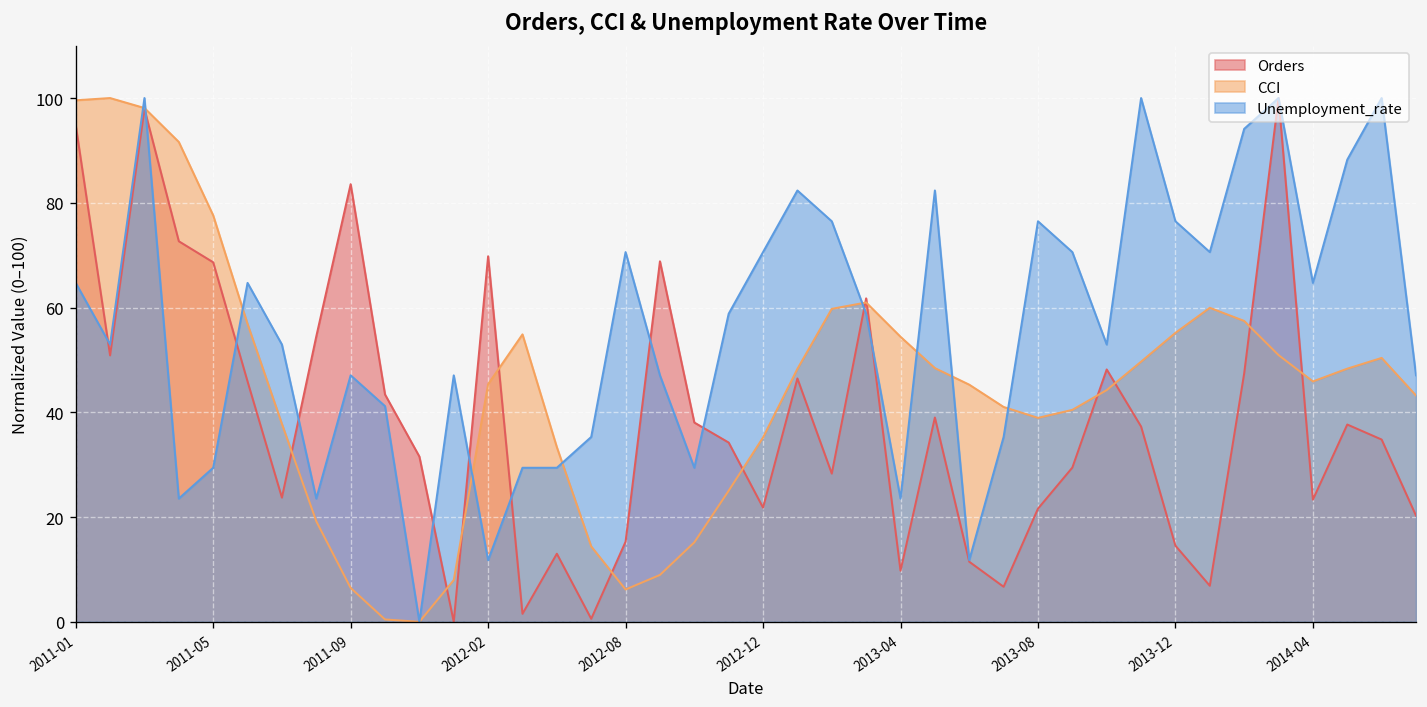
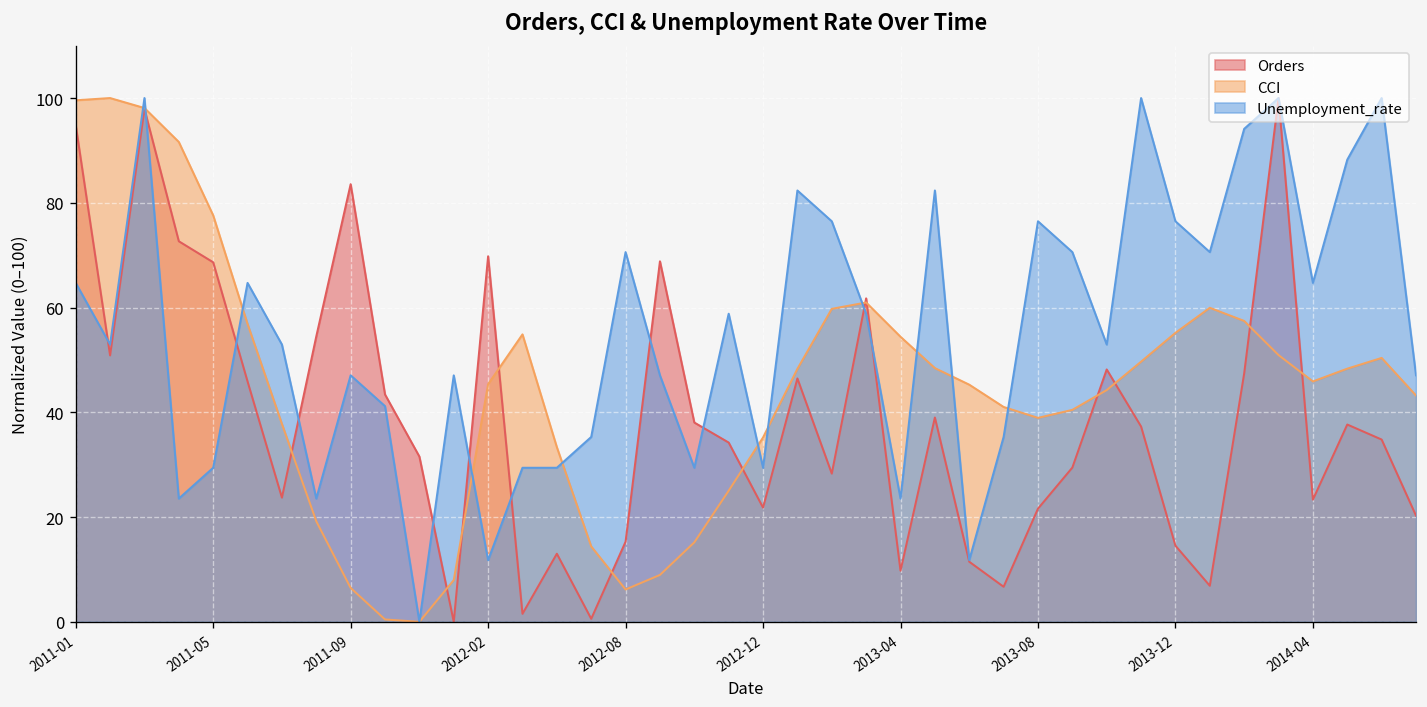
Unemployment_rate, 2012-12: 71 -> 29
